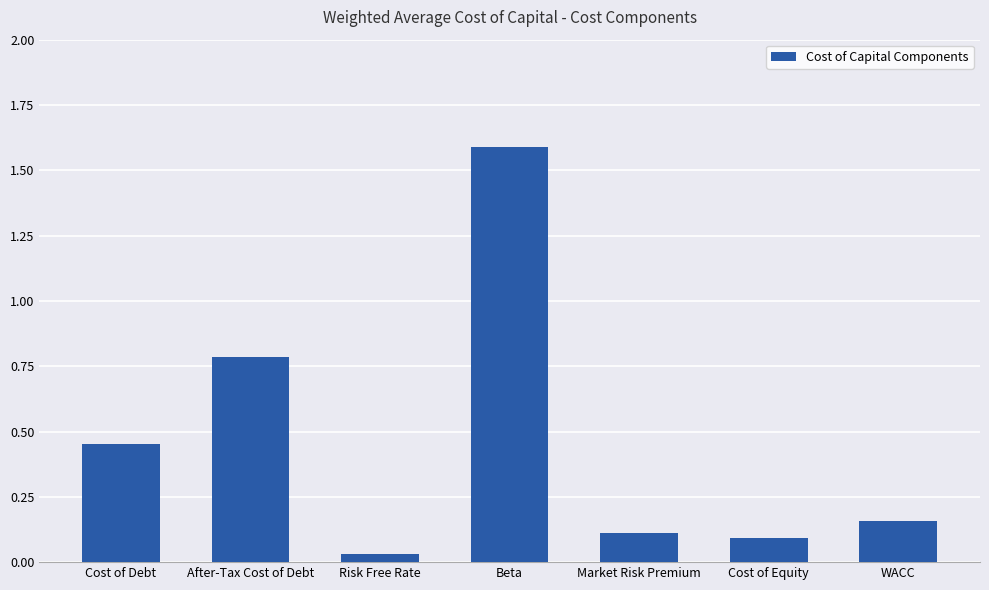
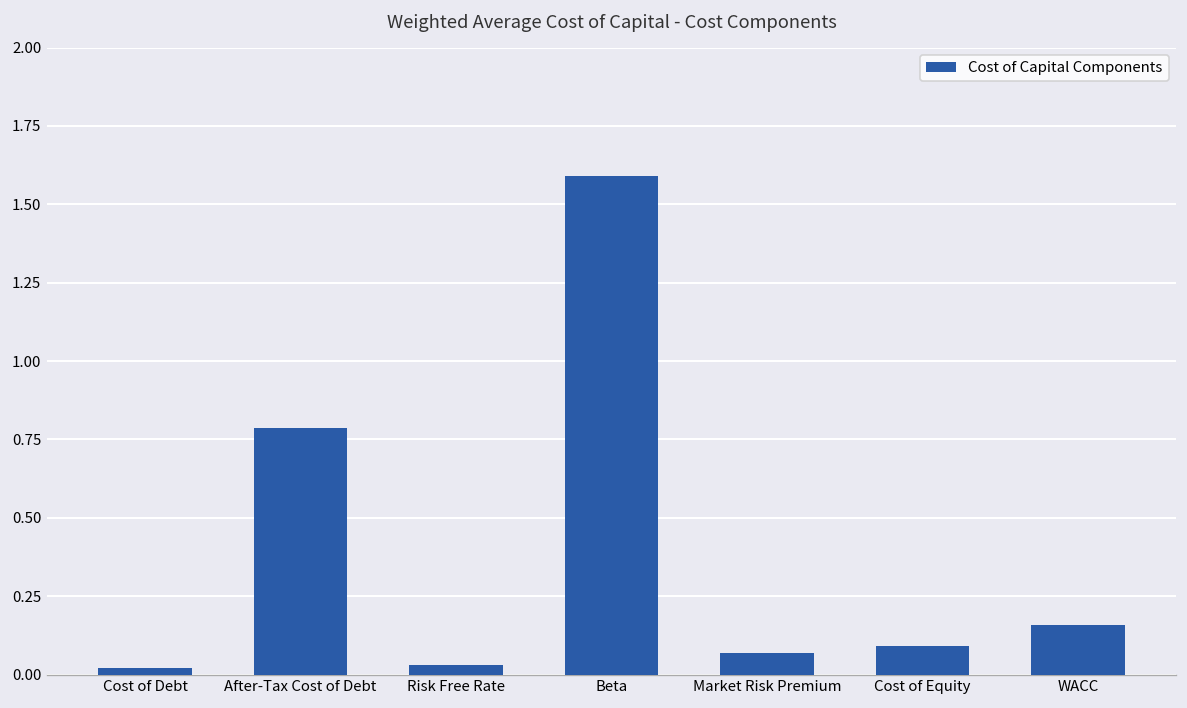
Cost of Debt: 0.45 -> 0.02
Market Risk Premium: 0.11 -> 0.07
